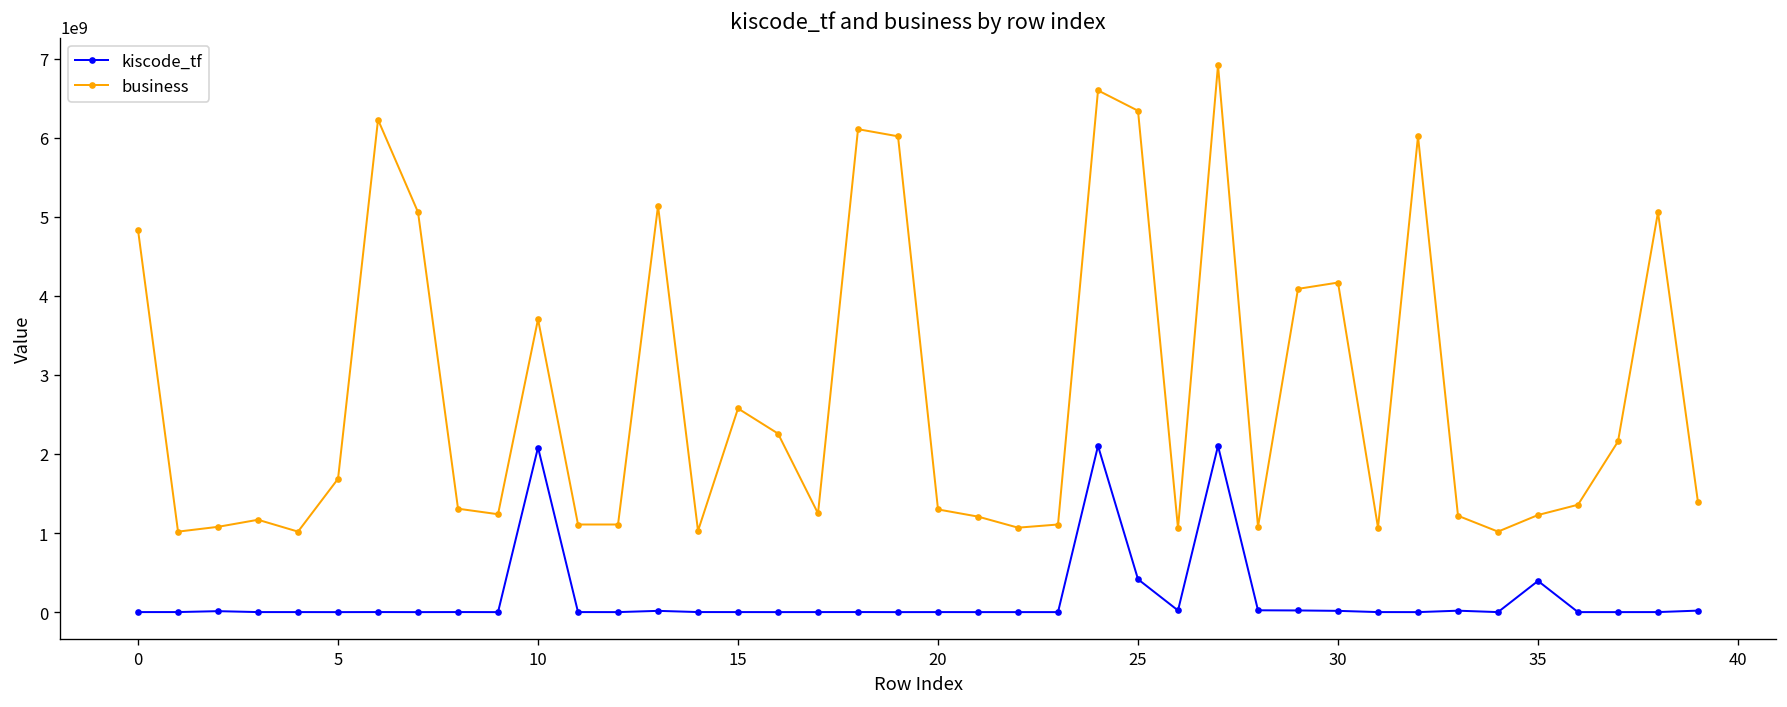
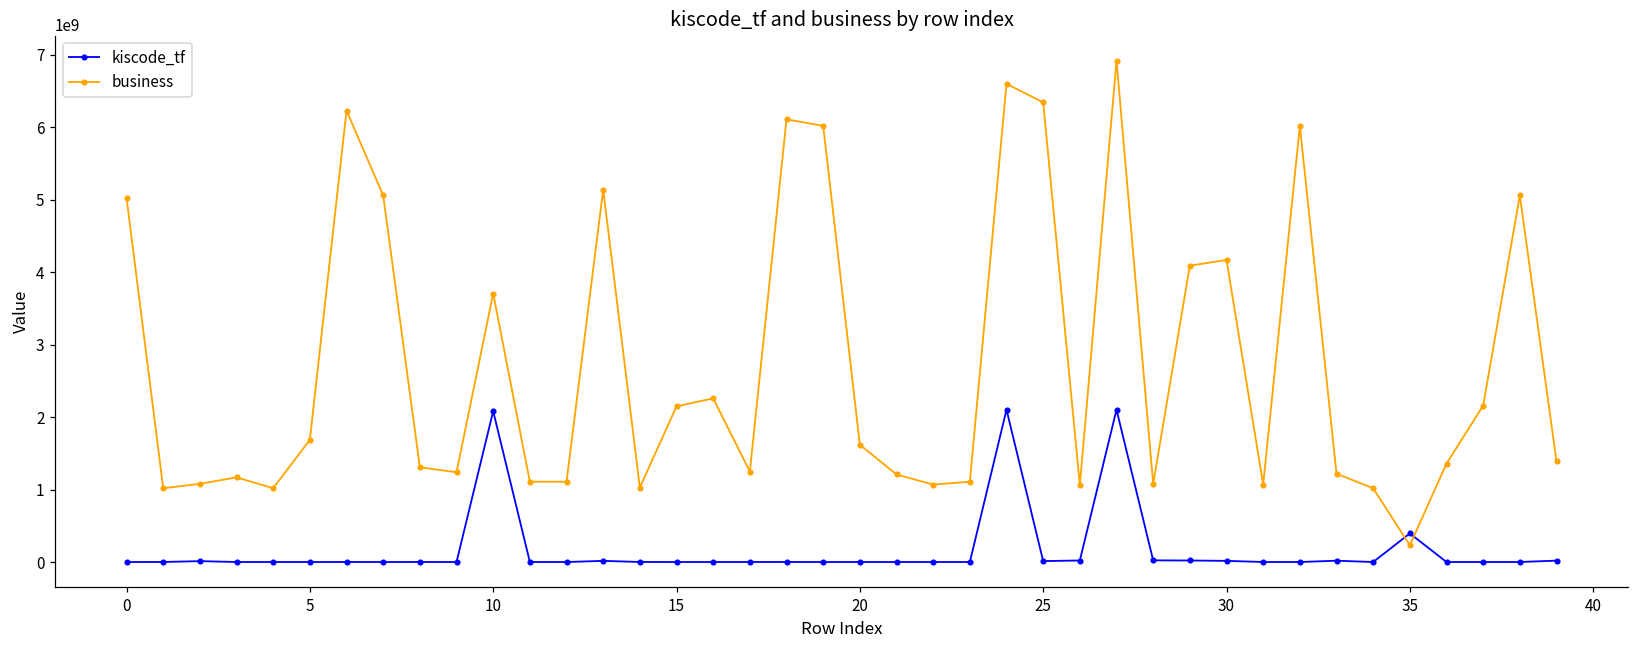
business, 0: 4800000000 -> 5000000000
business, 15: 2600000000 -> 2100000000
business, 20: 1300000000 -> 1600000000
kiscode_tf, 25: 400000000 -> 0
business, 35: 1200000000 -> 200000000
